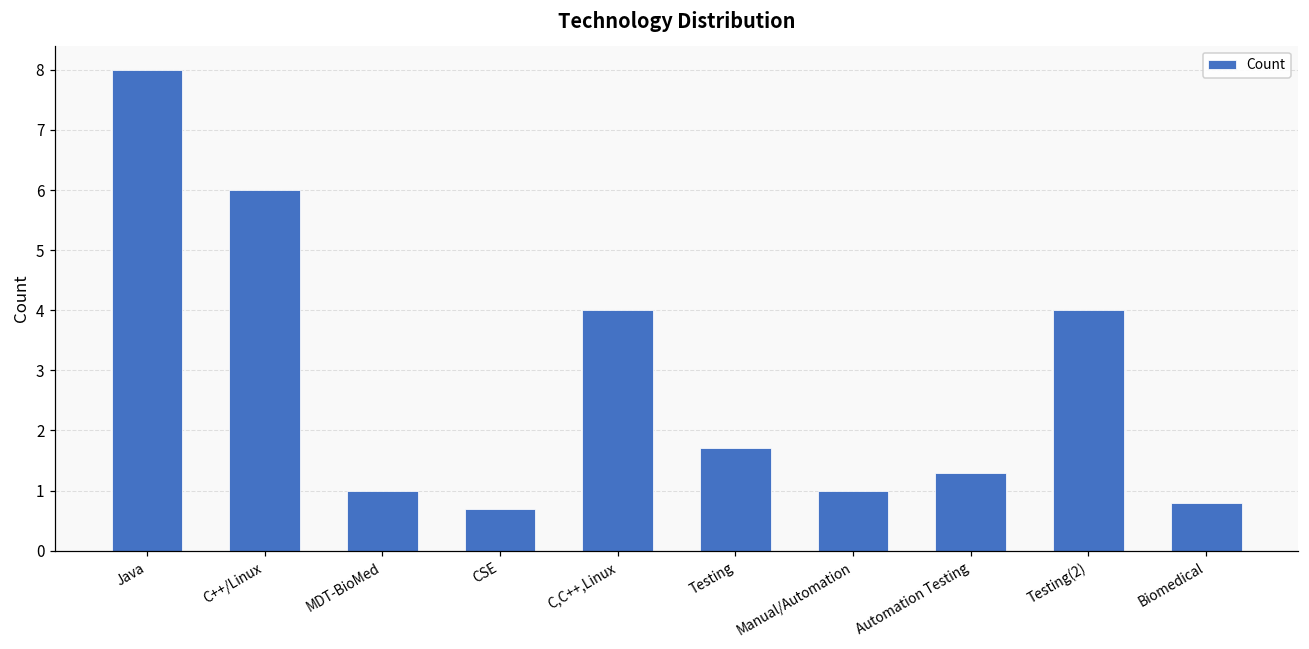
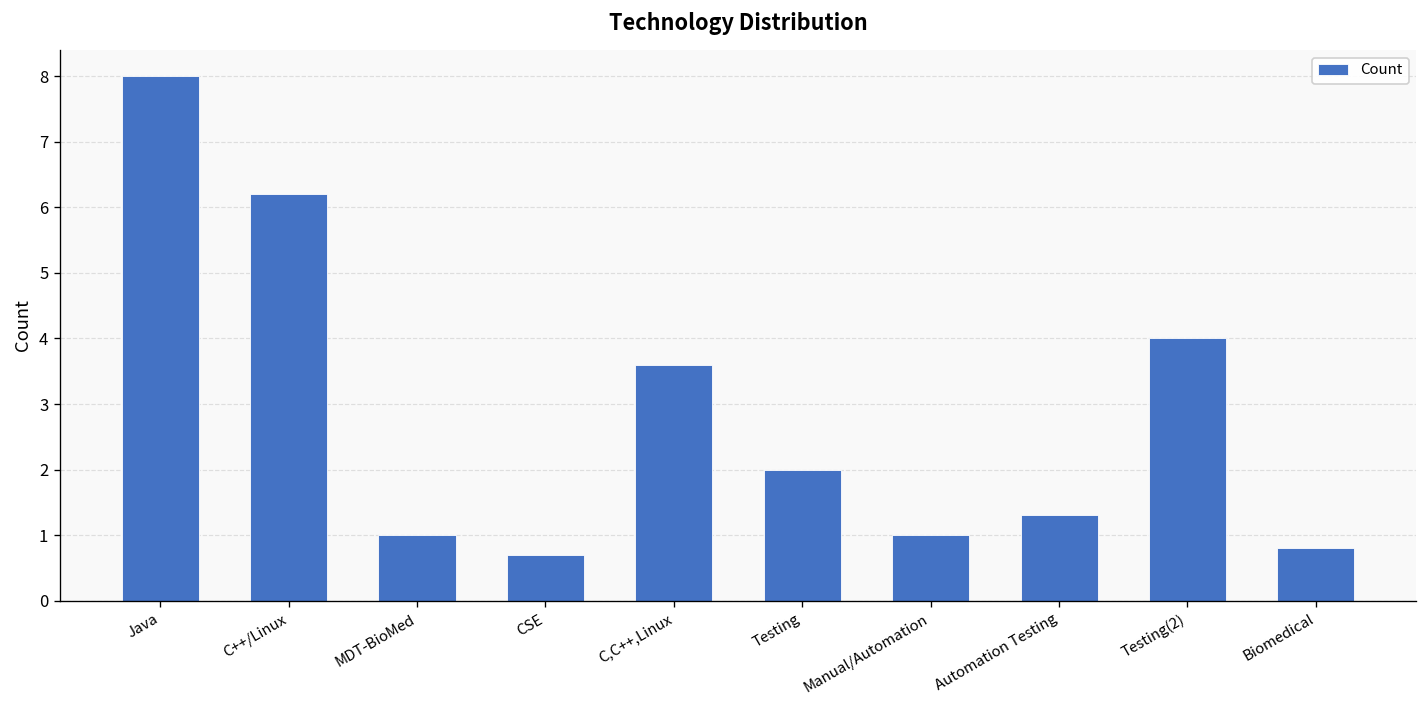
C++/Linux: 6.0 -> 6.2
C,C++,Linux: 4.0 -> 3.6
Testing: 1.7 -> 2.0
